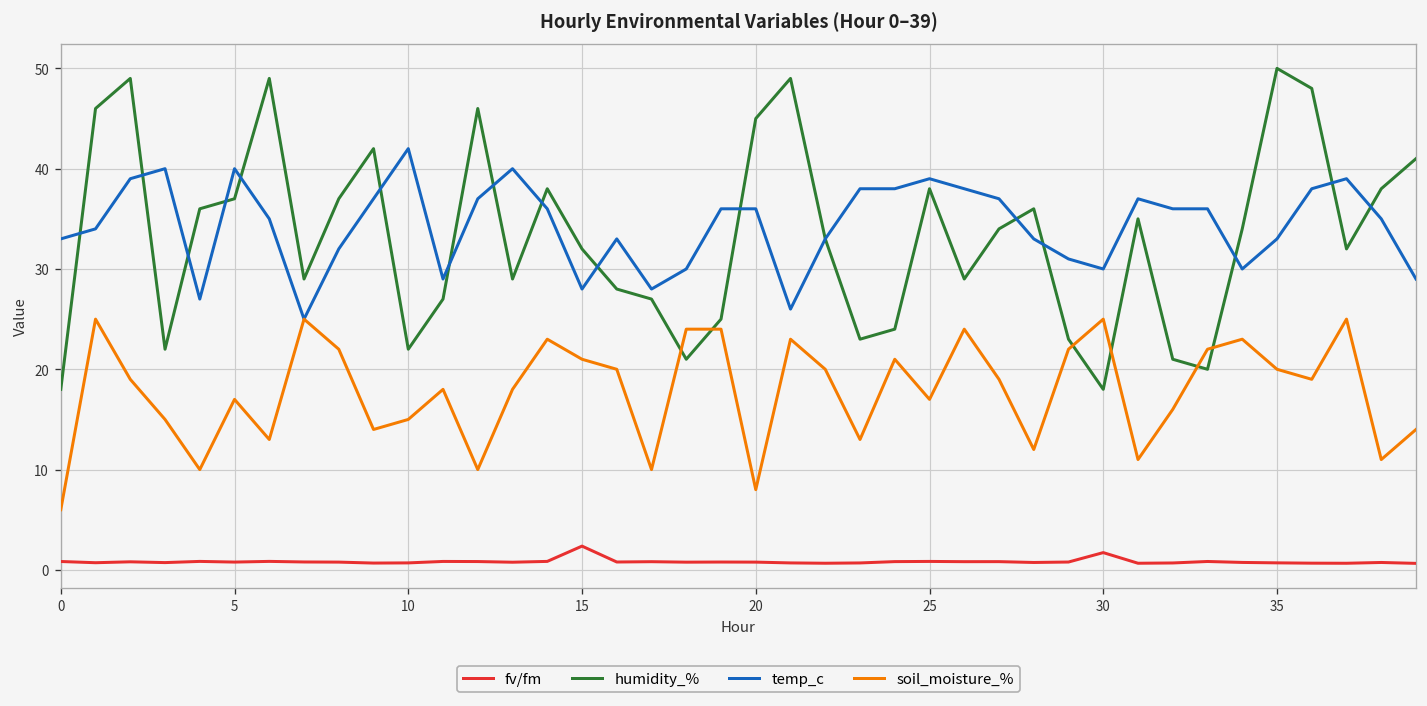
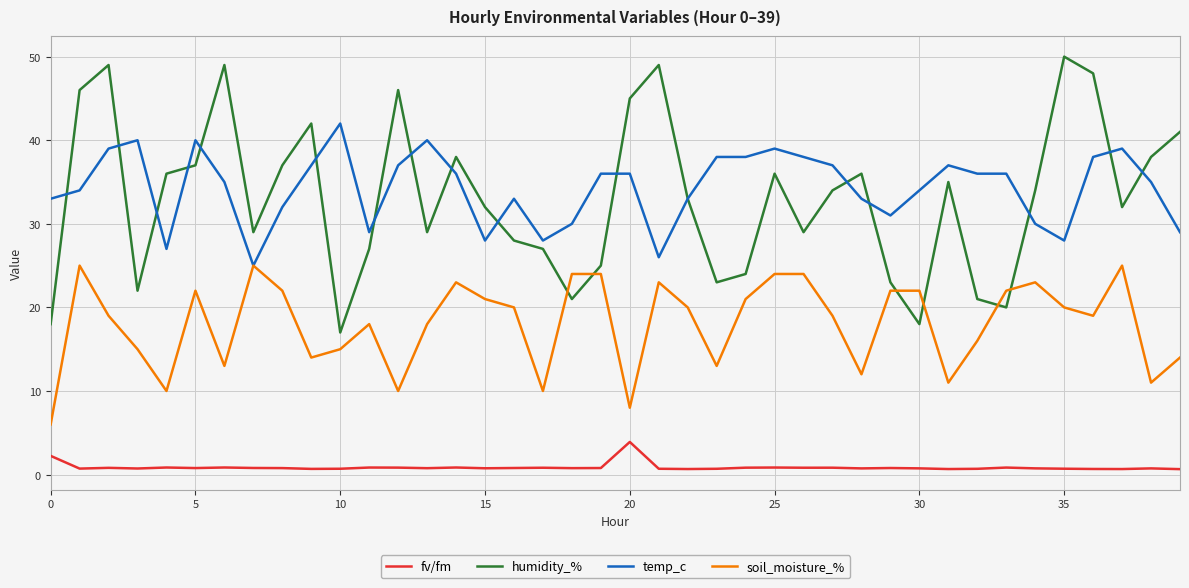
fv/fm, 0: 1 -> 2
soil_moisture_%, 5: 17 -> 22
humidity_%, 10: 22 -> 17
fv/fm, 15: 2 -> 1
fv/fm, 20: 1 -> 4
humidity_%, 25: 38 -> 36
soil_moisture_%, 25: 17 -> 24
fv/fm, 30: 2 -> 1
temp_c, 30: 30 -> 34
soil_moisture_%, 30: 25 -> 22
temp_c, 35: 33 -> 28
